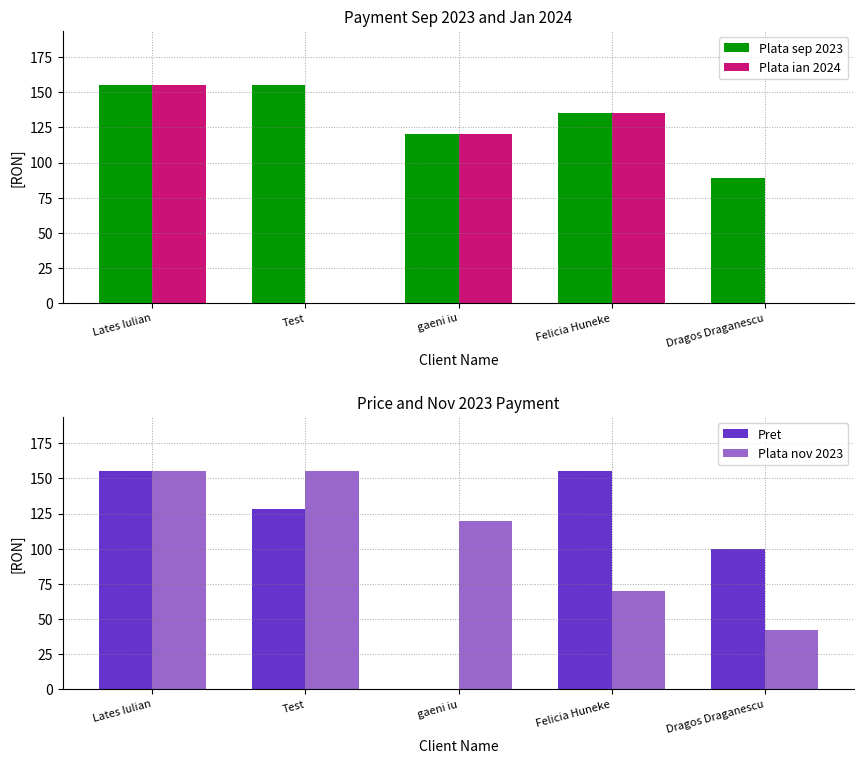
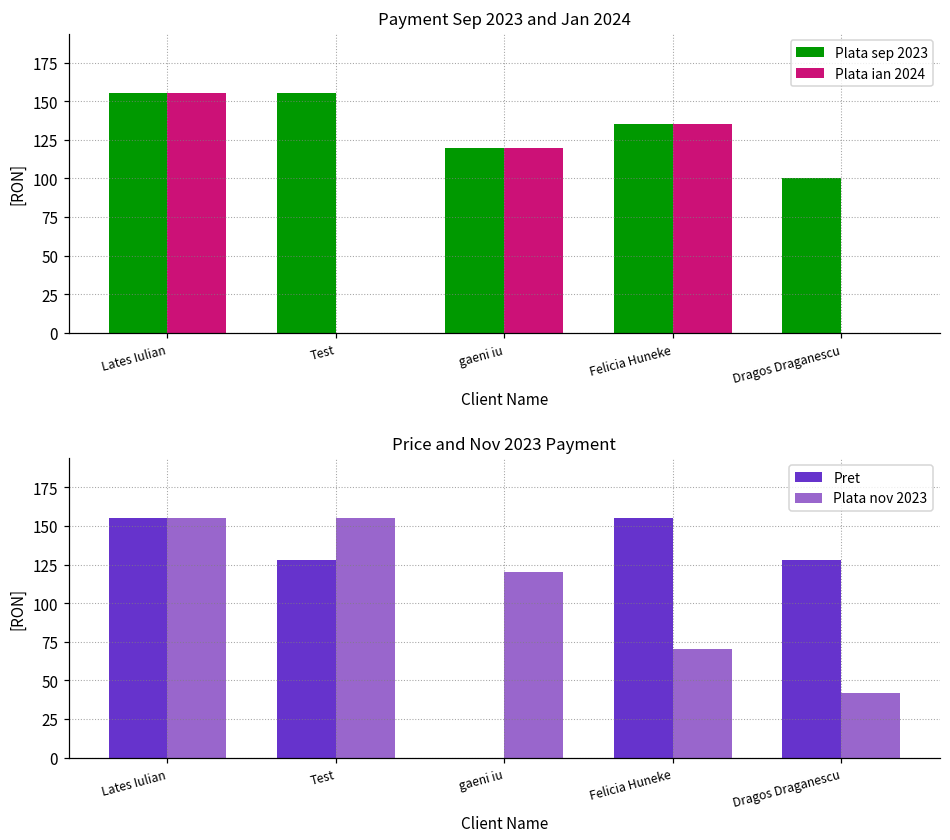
Payment Sep 2023 and Jan 2024, Plata sep 2023, Dragos Draganescu: 89 -> 100
Price and Nov 2023 Payment, Pret, Dragos Draganescu: 100 -> 128
